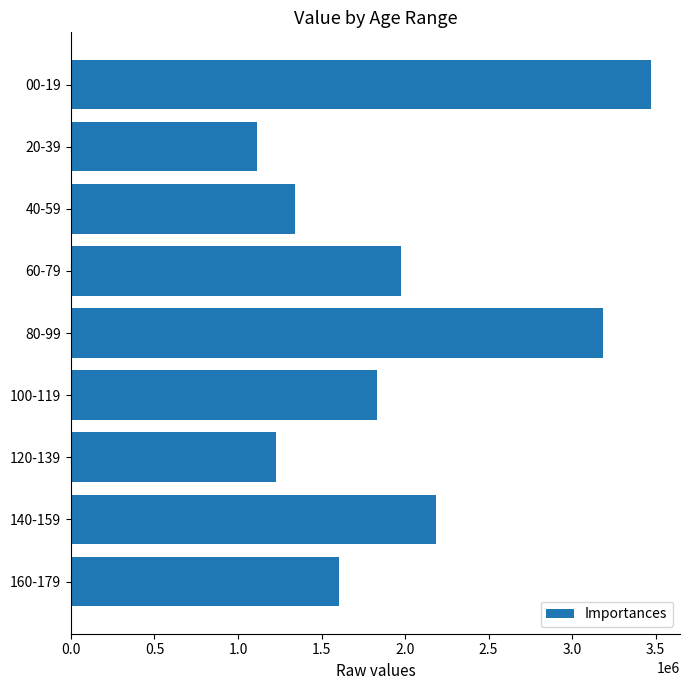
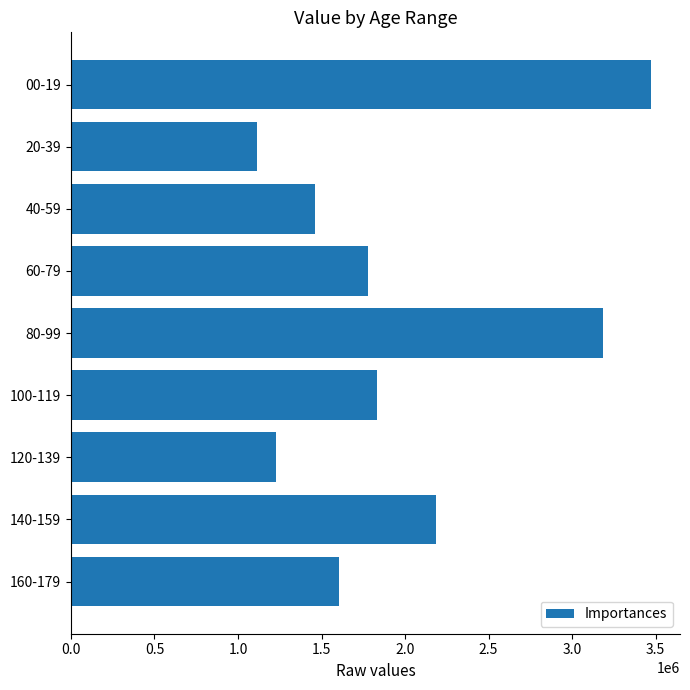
40-59: 1340000 -> 1460000
60-79: 1970000 -> 1780000
